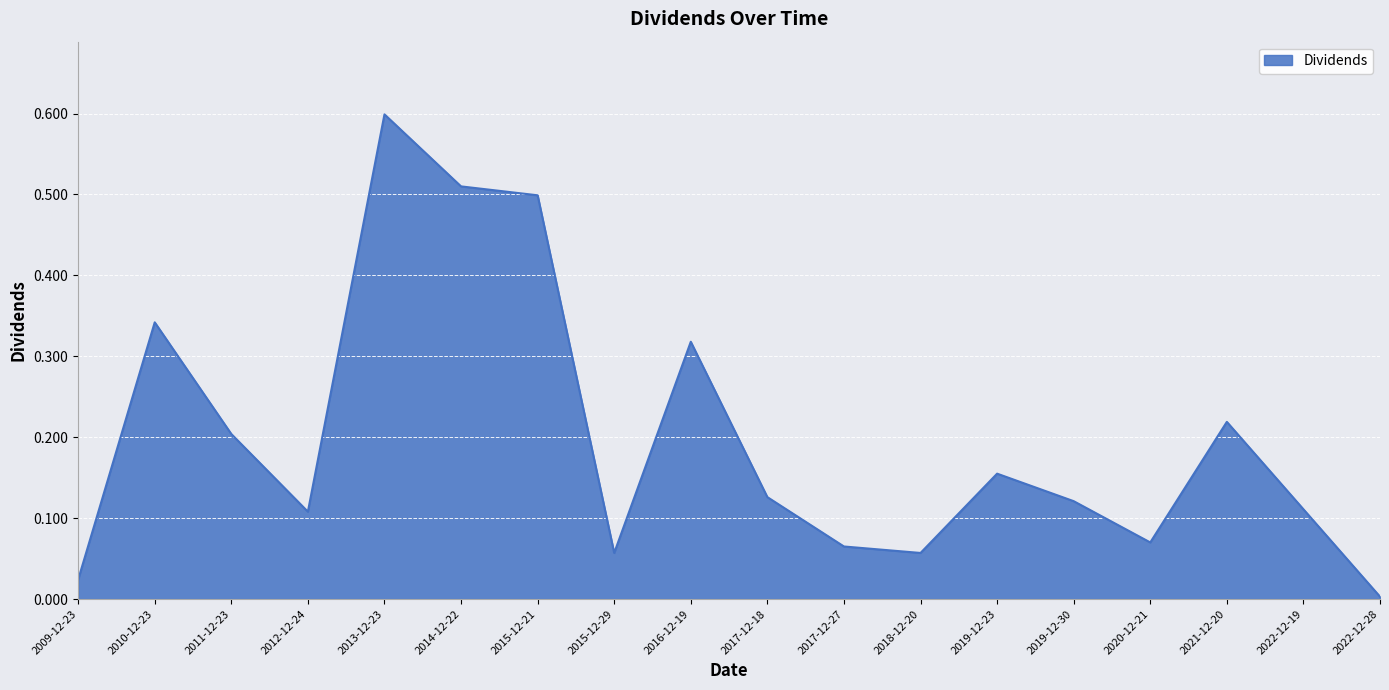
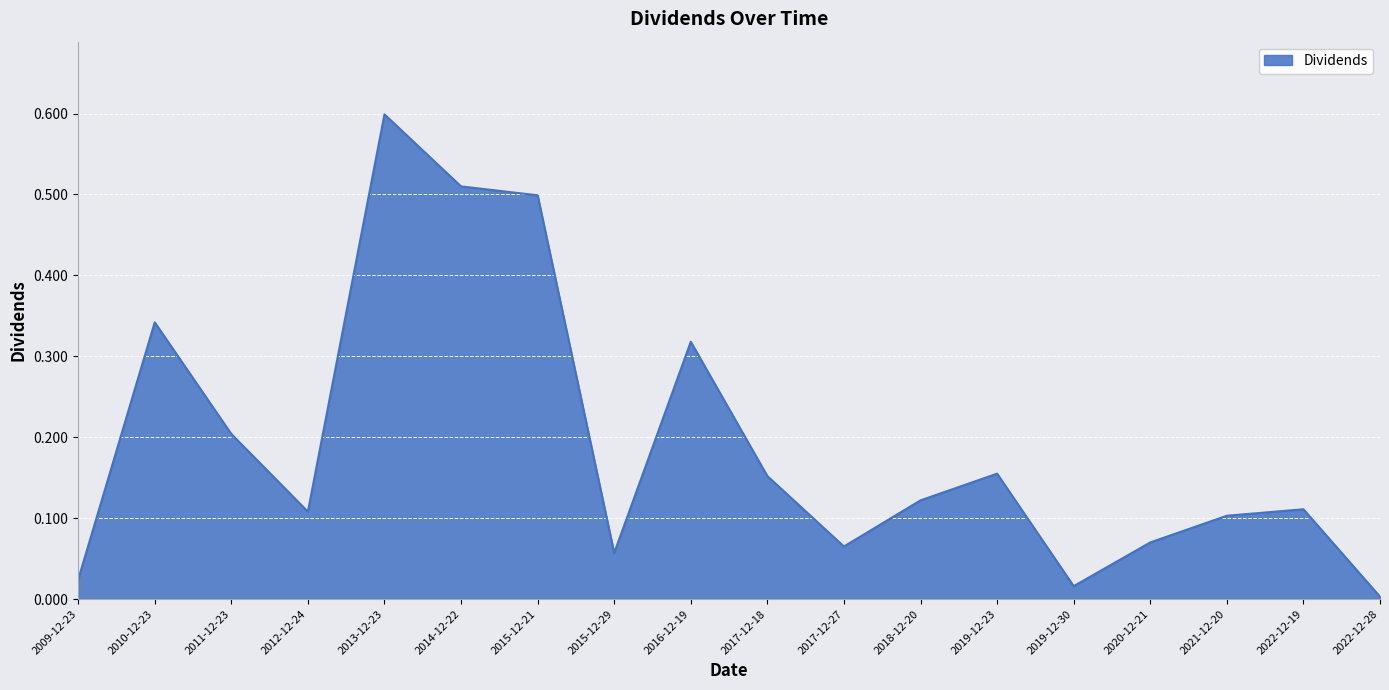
2017-12-18: 0.13 -> 0.15
2018-12-20: 0.06 -> 0.12
2019-12-30: 0.12 -> 0.02
2021-12-20: 0.22 -> 0.10
